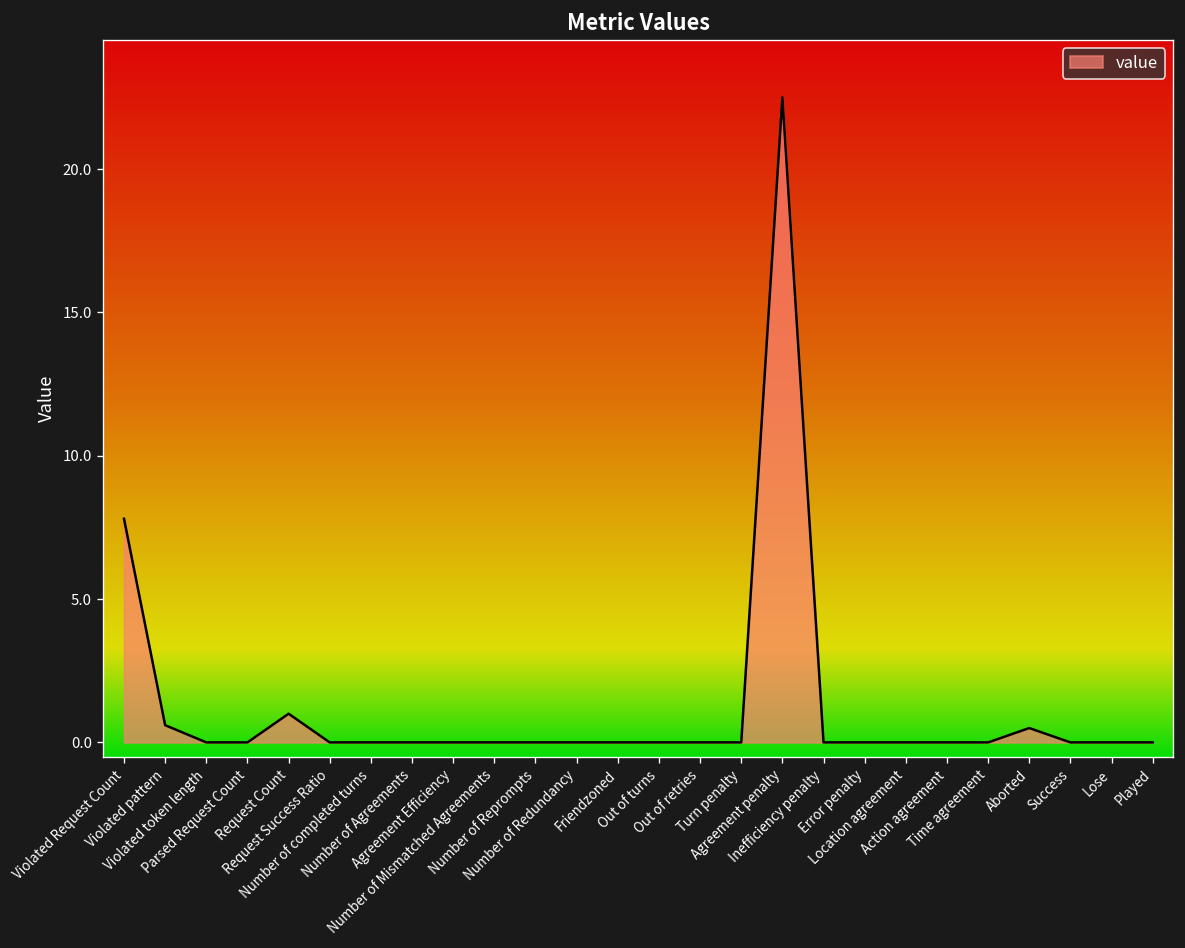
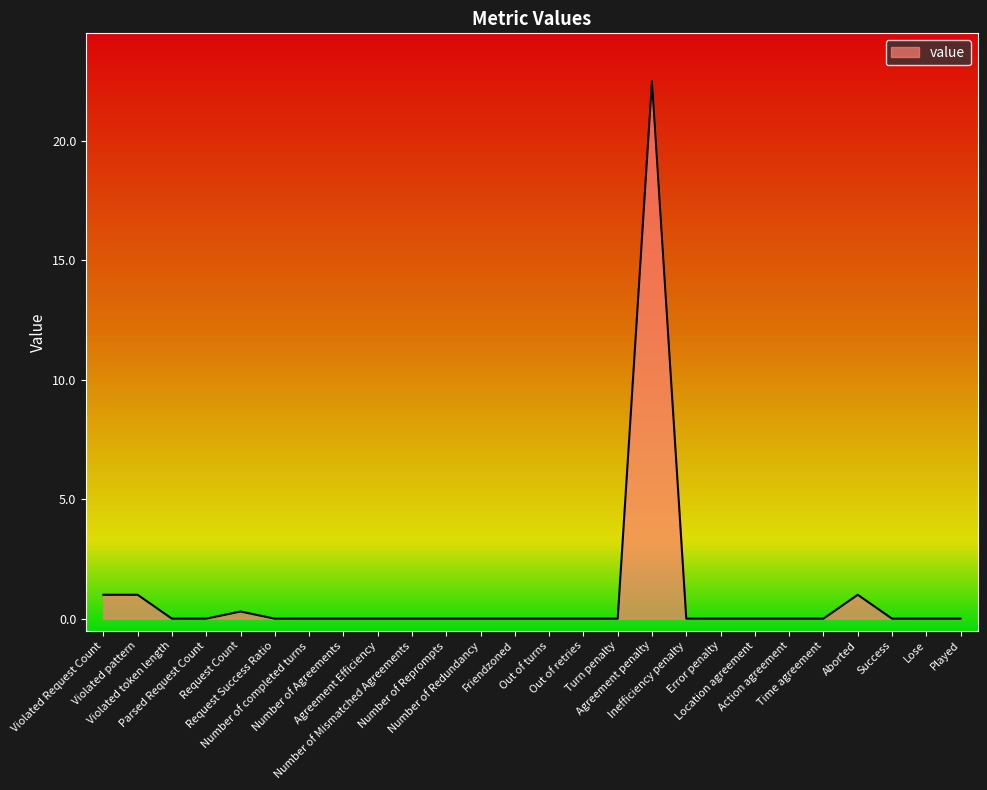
Violated Request Count: 7.8 -> 1.0
Violated pattern: 0.6 -> 1.0
Request Count: 1.0 -> 0.3
Aborted: 0.5 -> 1.0
